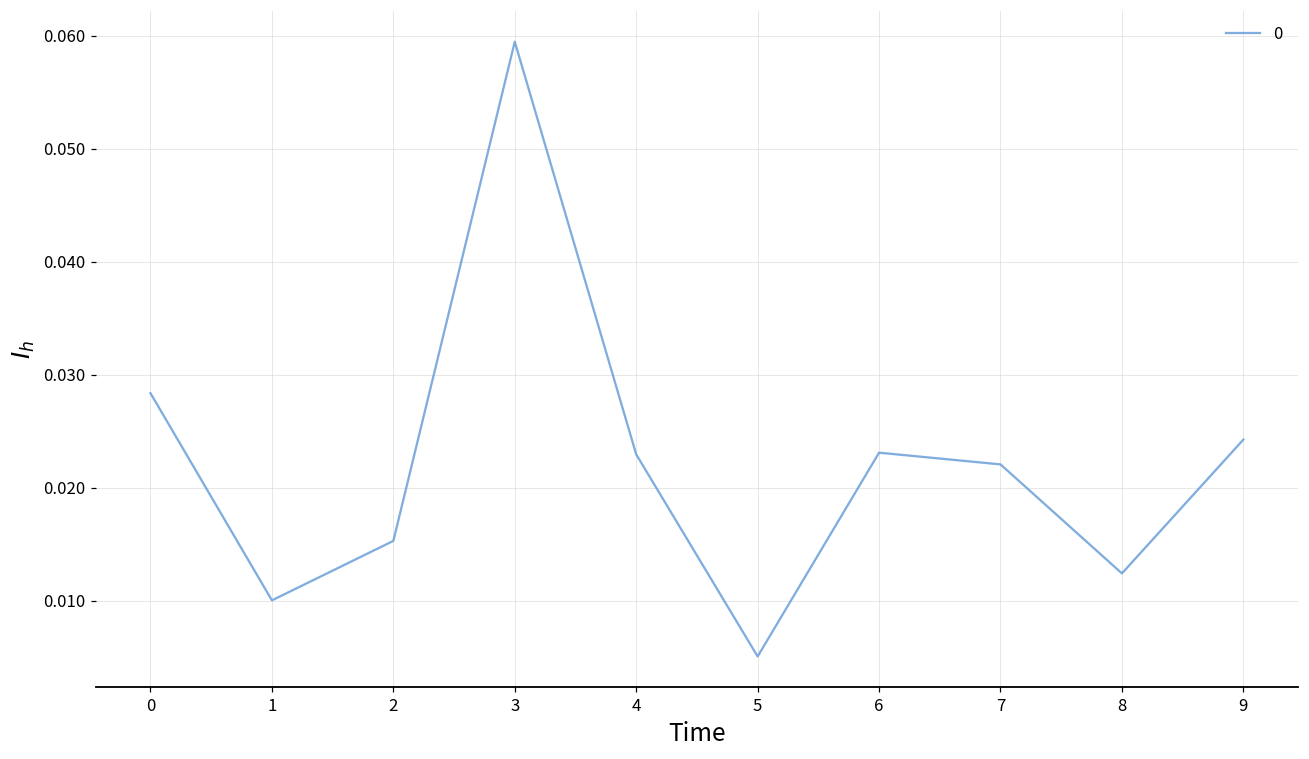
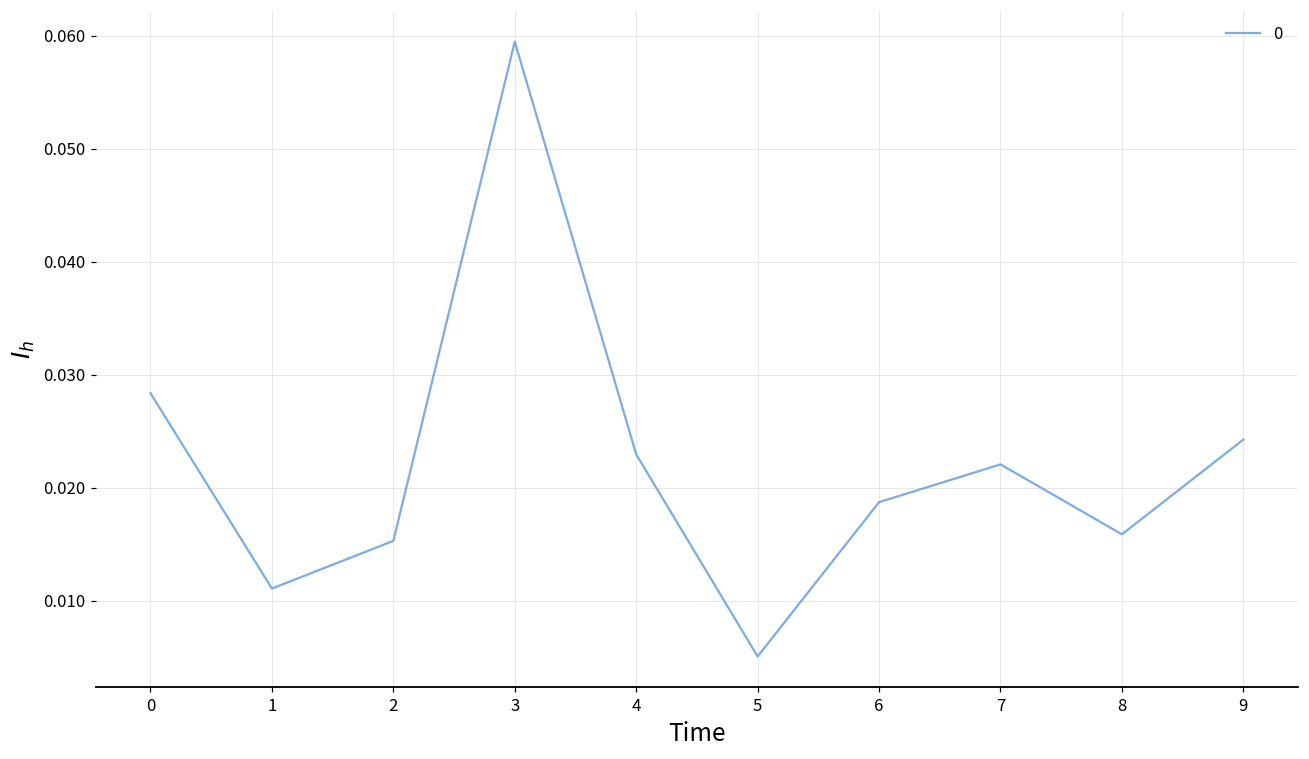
1: 0.0101 -> 0.0111
6: 0.0231 -> 0.0187
8: 0.0124 -> 0.0159
